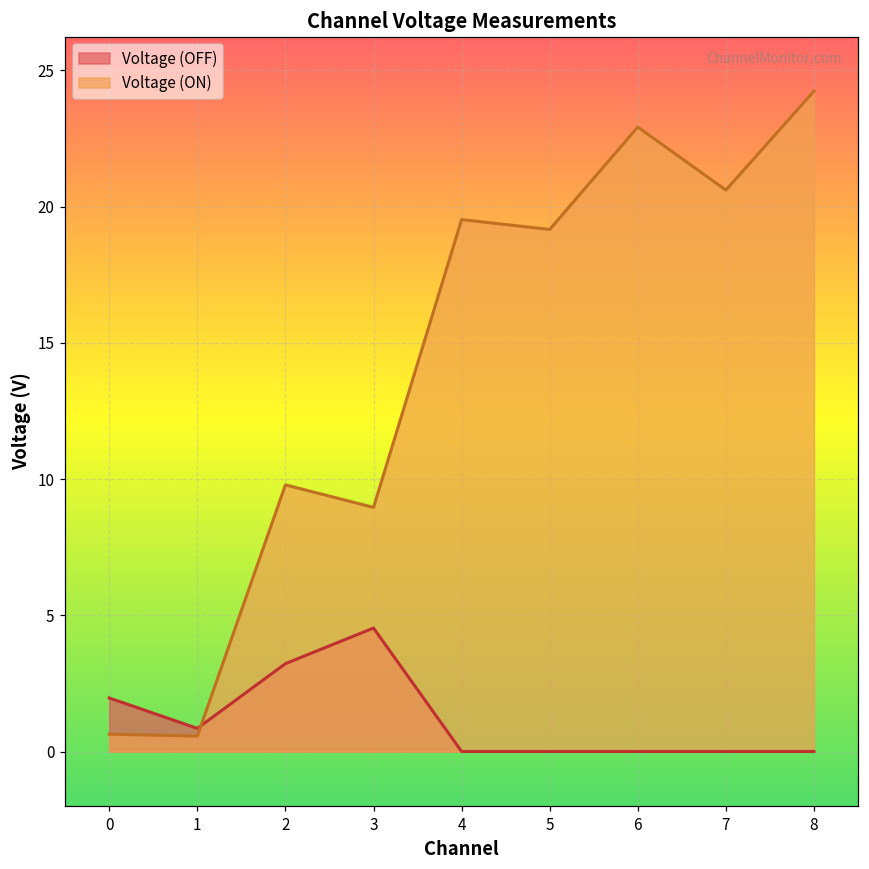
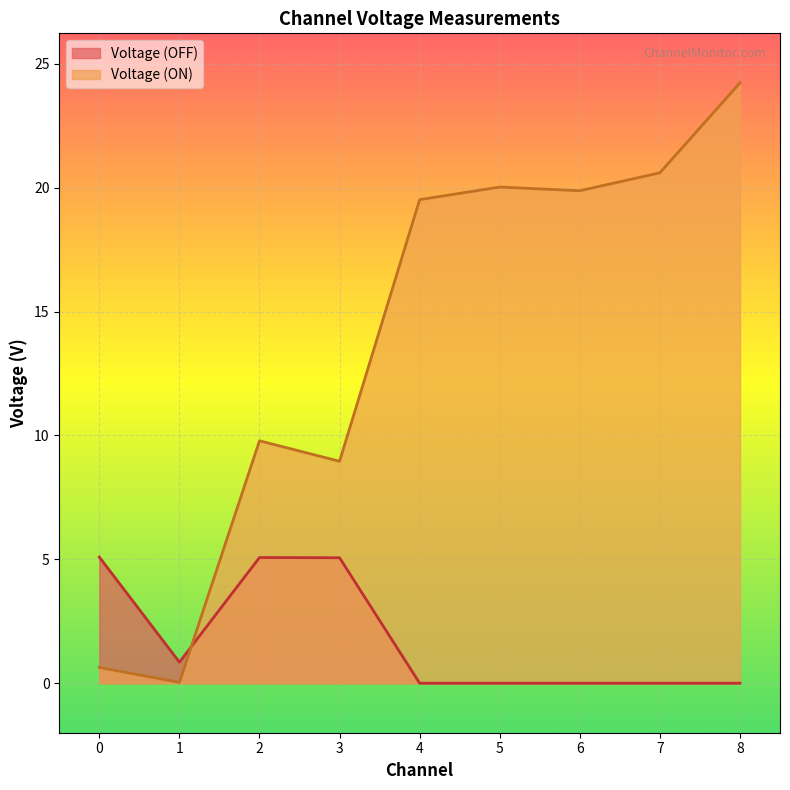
Voltage (OFF), 0: 2.0 -> 5.1
Voltage (ON), 1: 0.6 -> 0.0
Voltage (OFF), 2: 3.2 -> 5.1
Voltage (OFF), 3: 4.5 -> 5.1
Voltage (ON), 5: 19.2 -> 20.0
Voltage (ON), 6: 22.9 -> 19.9
